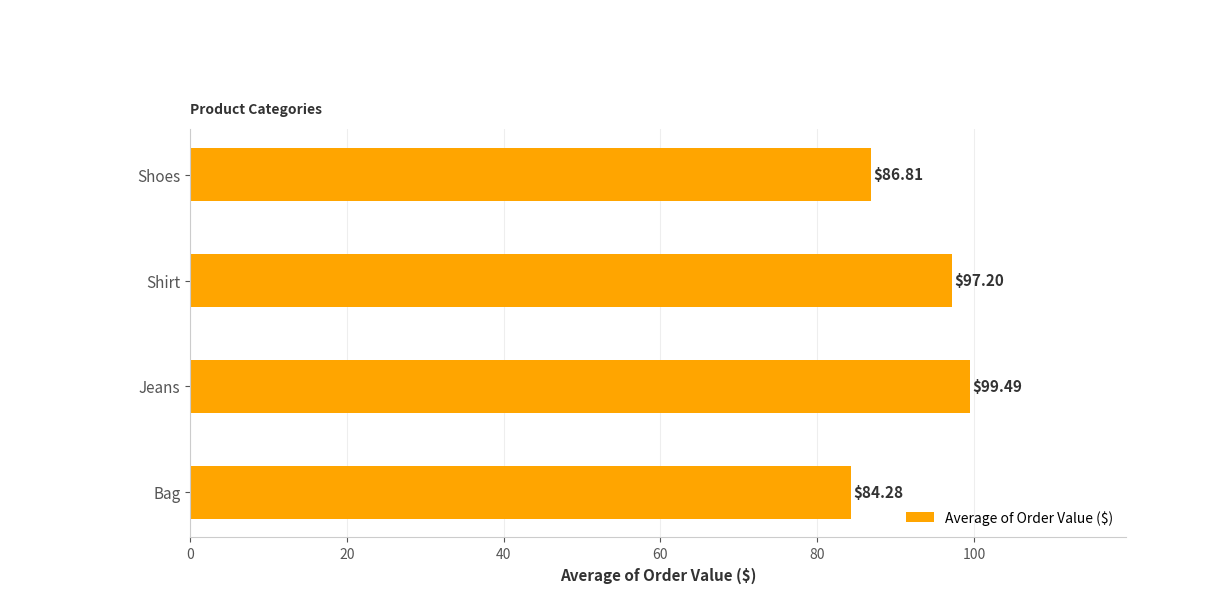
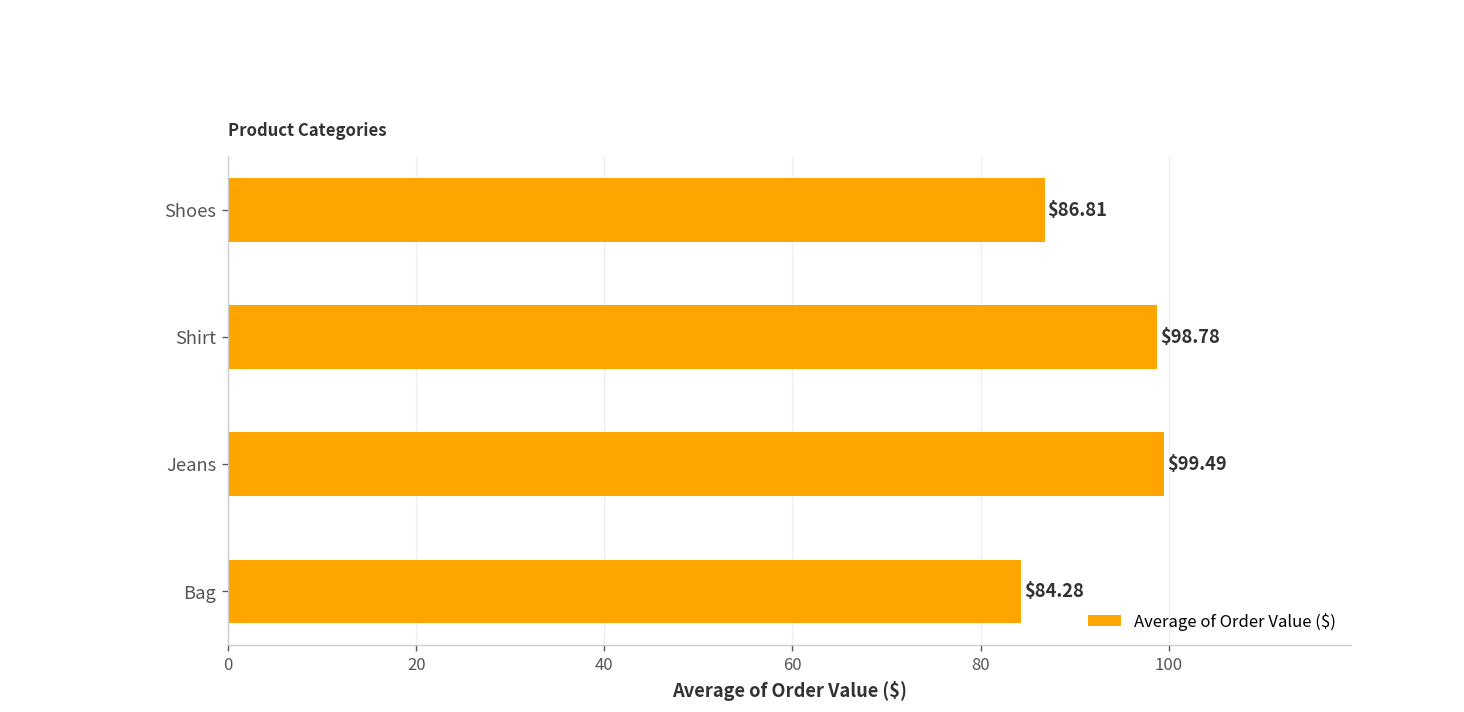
Shirt: $97.20 -> $98.78
